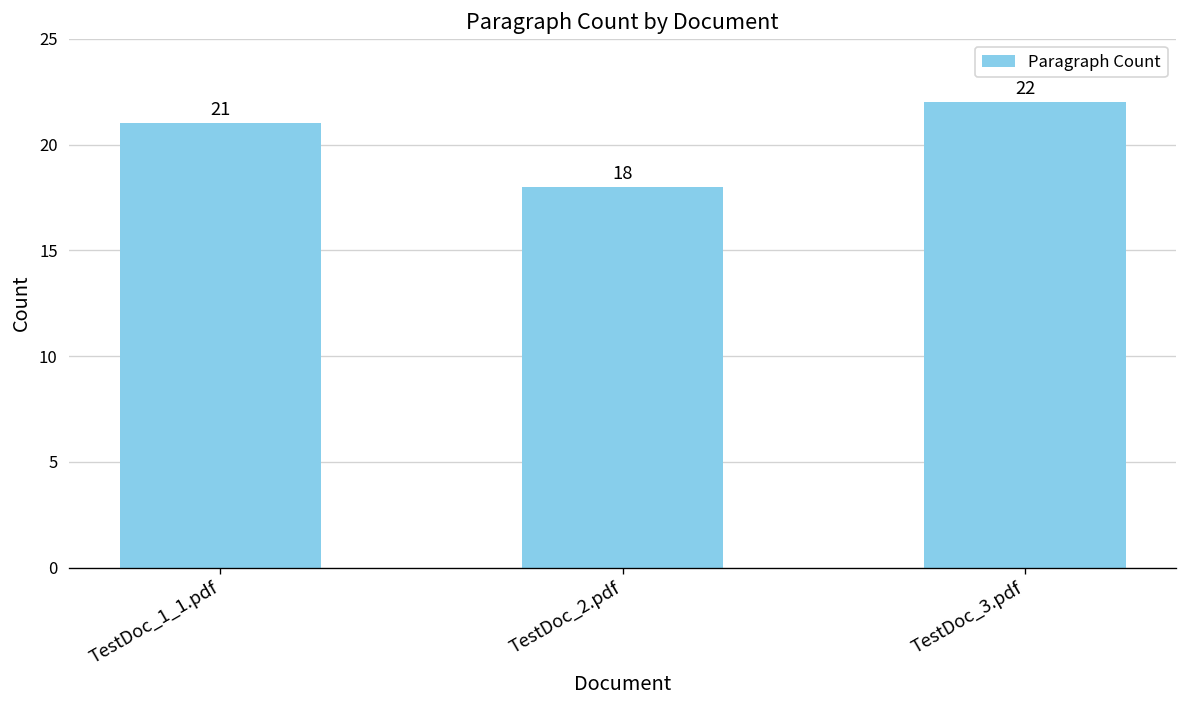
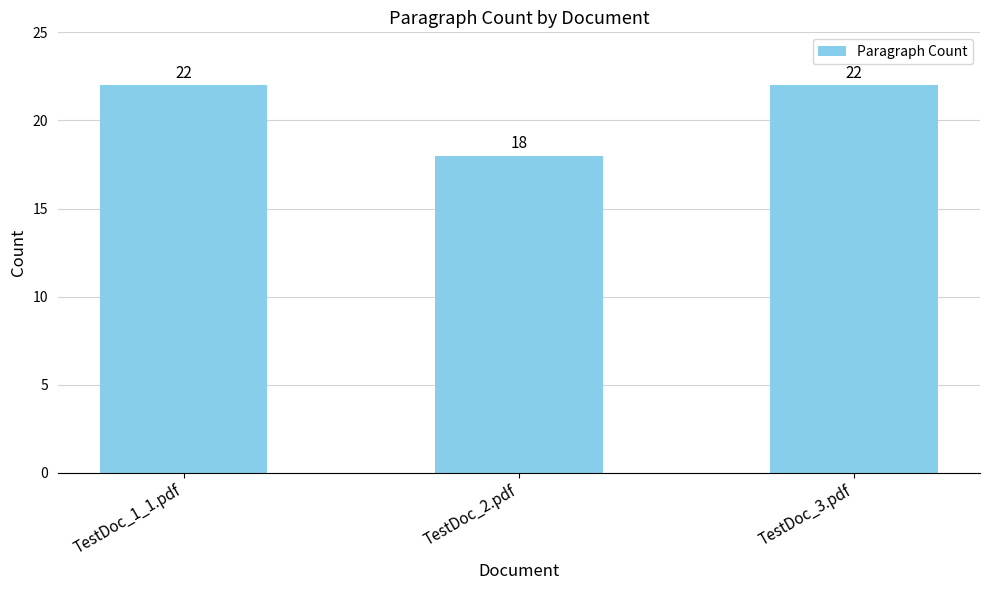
TestDoc_1_1.pdf: 21 -> 22
